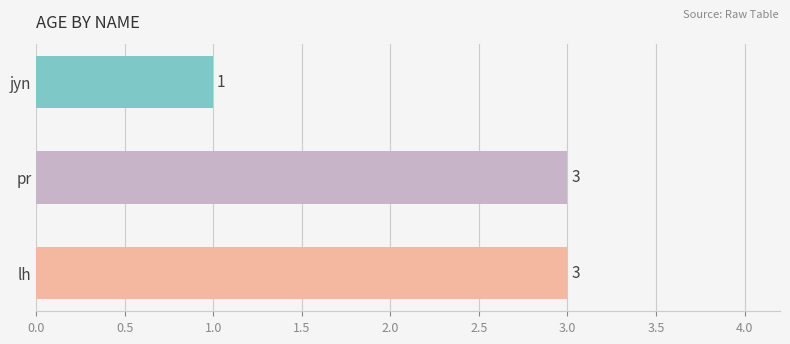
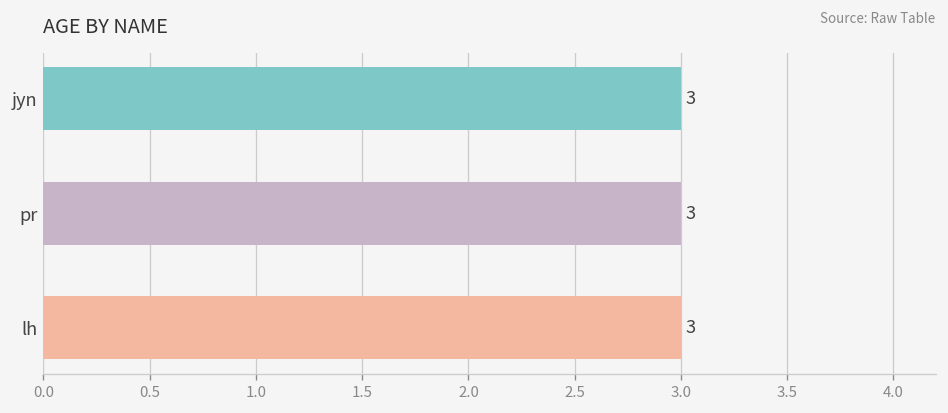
jyn: 1 -> 3
